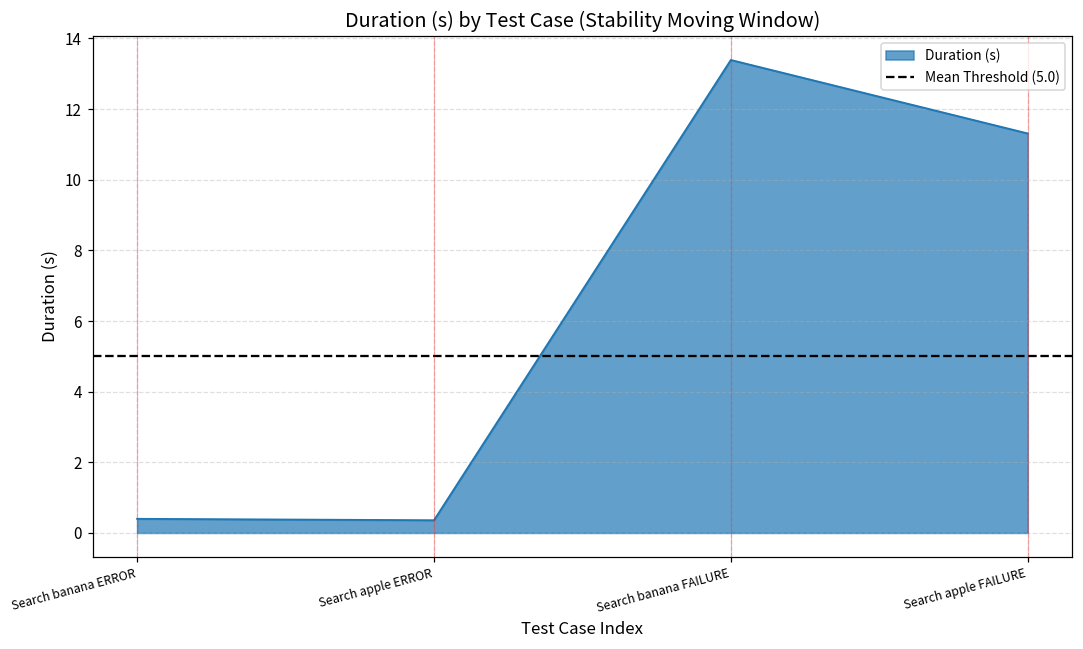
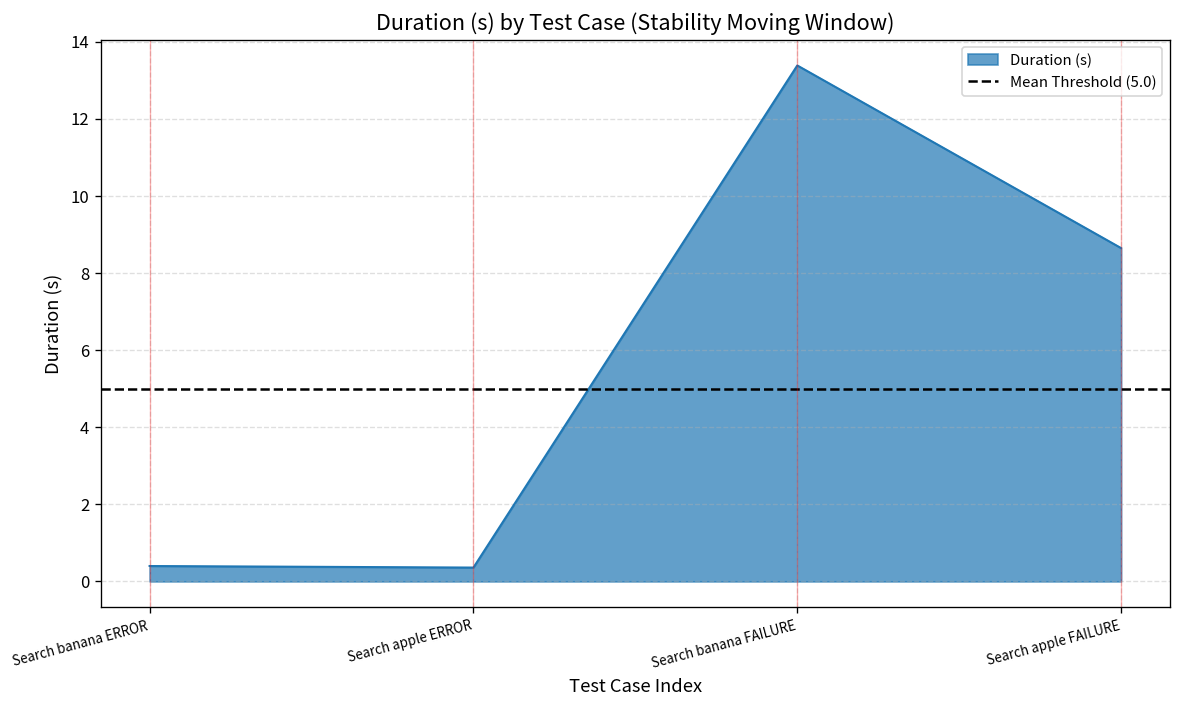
Search apple FAILURE: 11.3 -> 8.7
